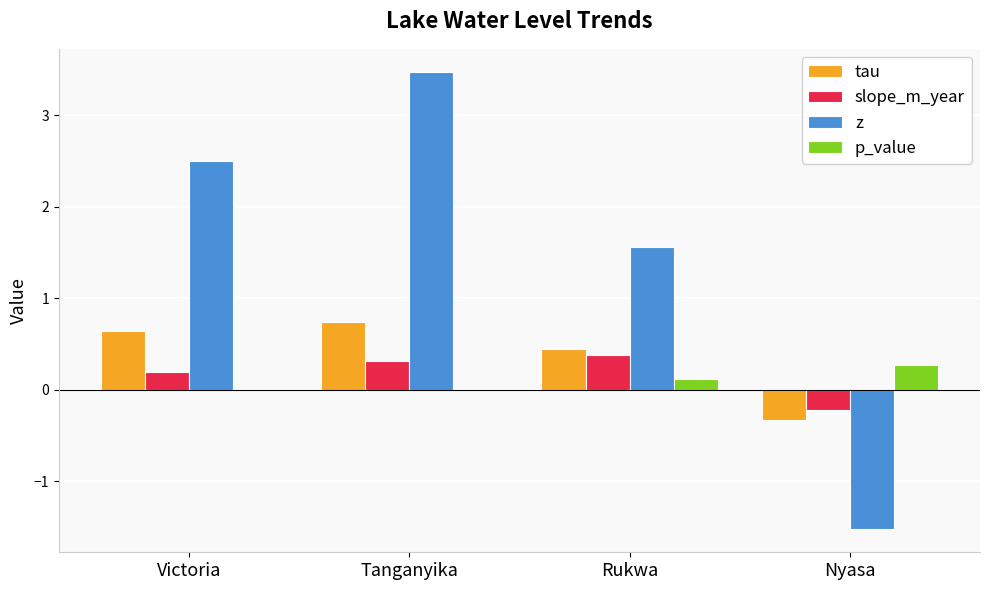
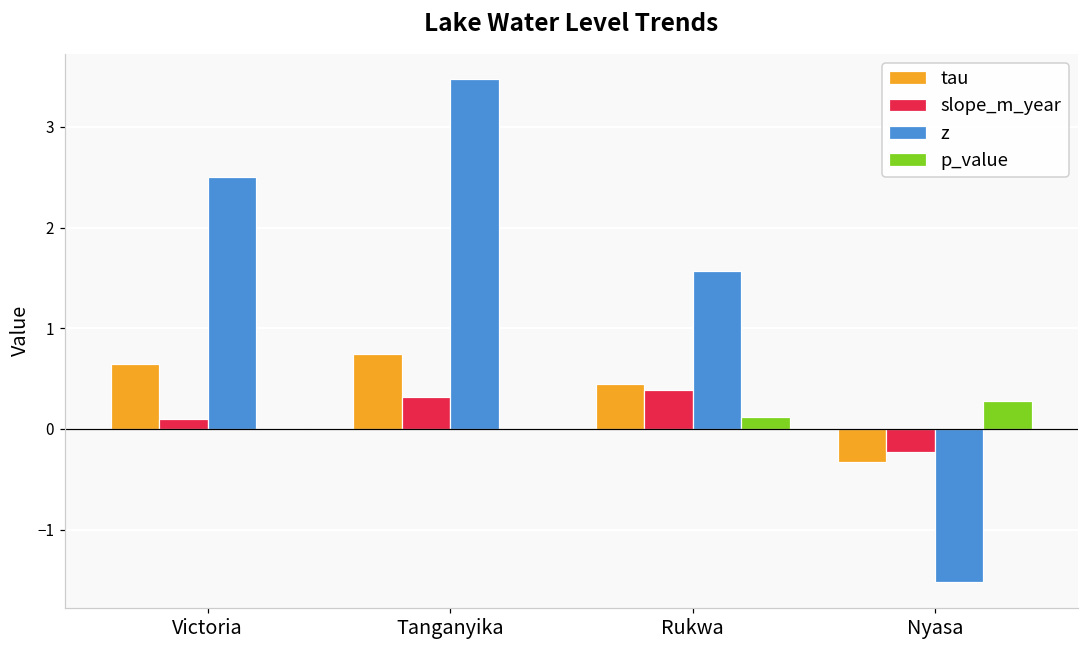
slope_m_year, Victoria: 0.2 -> 0.1
